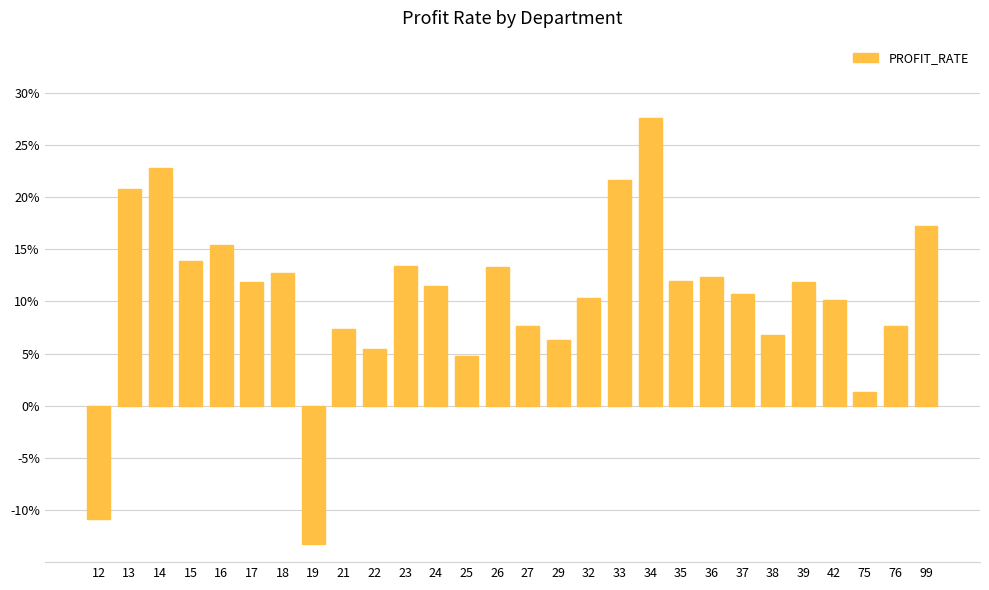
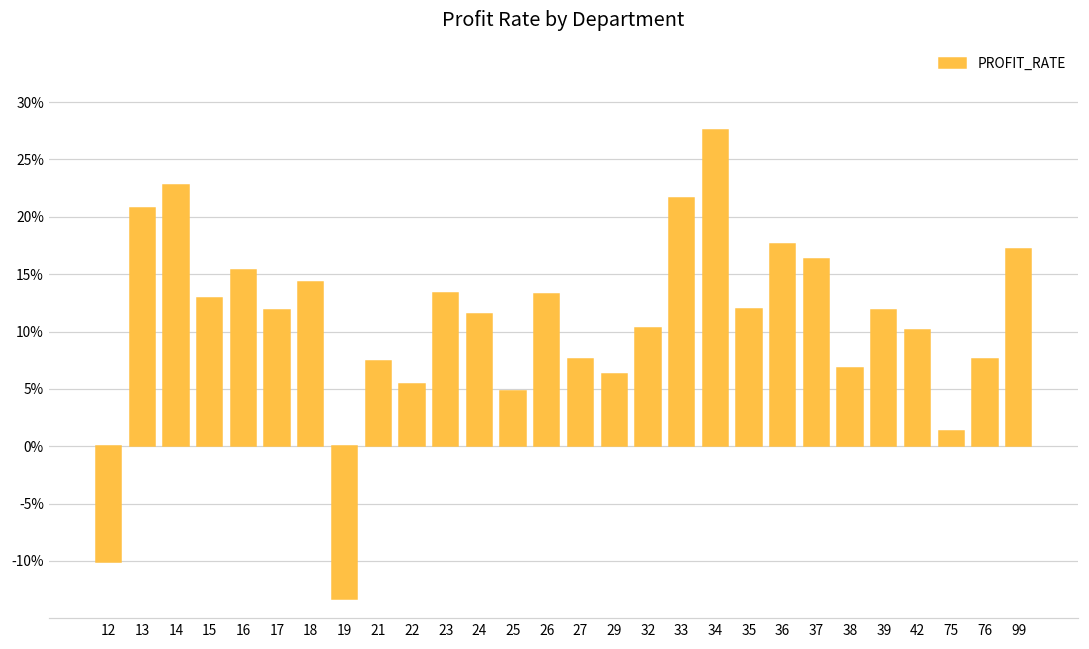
12: -10.9% -> -10.1%
15: 13.9% -> 12.9%
18: 12.7% -> 14.3%
36: 12.3% -> 17.6%
37: 10.7% -> 16.3%
